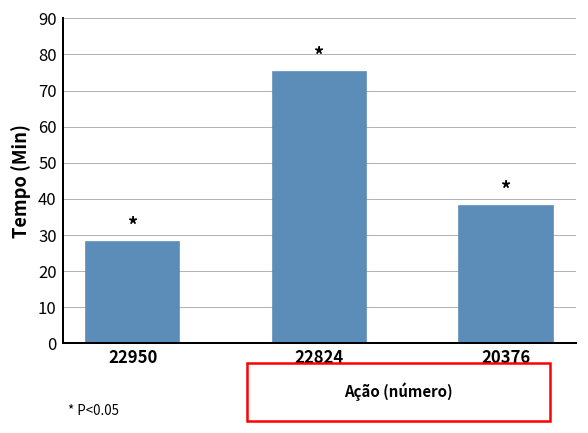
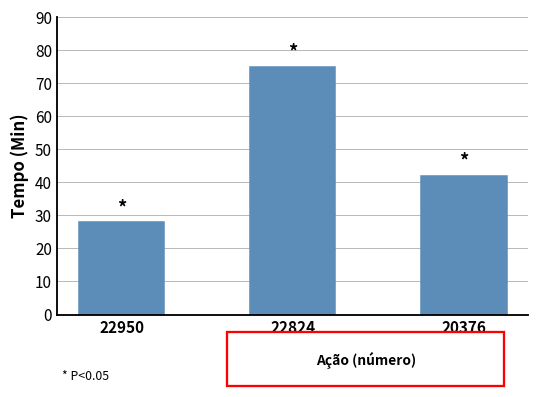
20376: 38 -> 42
